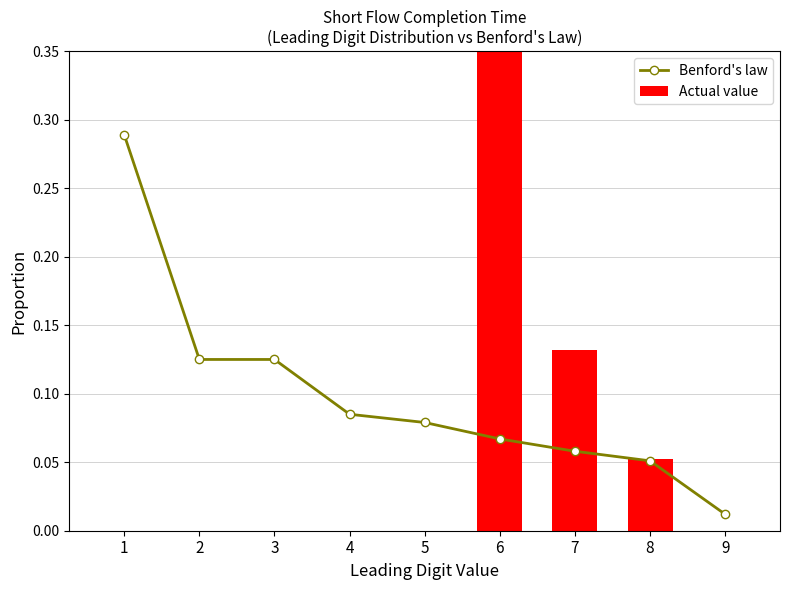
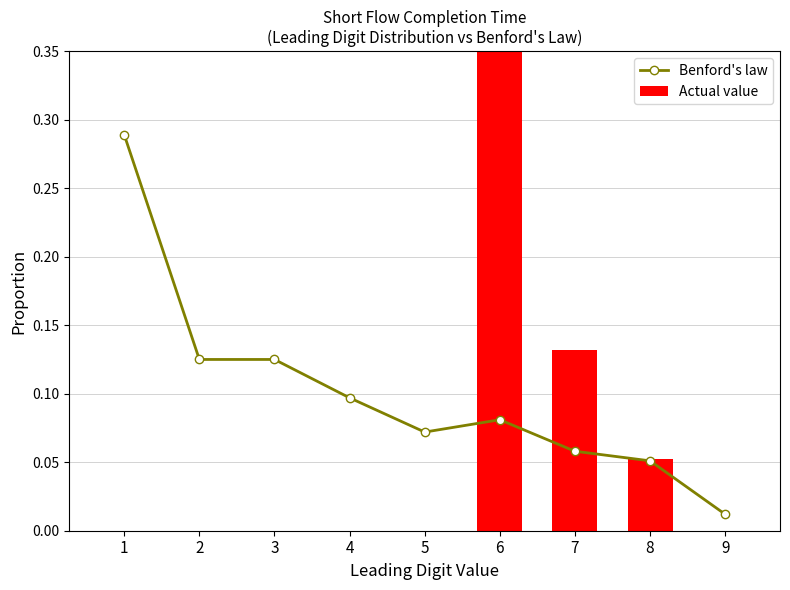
Benford's law, 4: 0.085 -> 0.097
Benford's law, 5: 0.079 -> 0.072
Benford's law, 6: 0.067 -> 0.081
